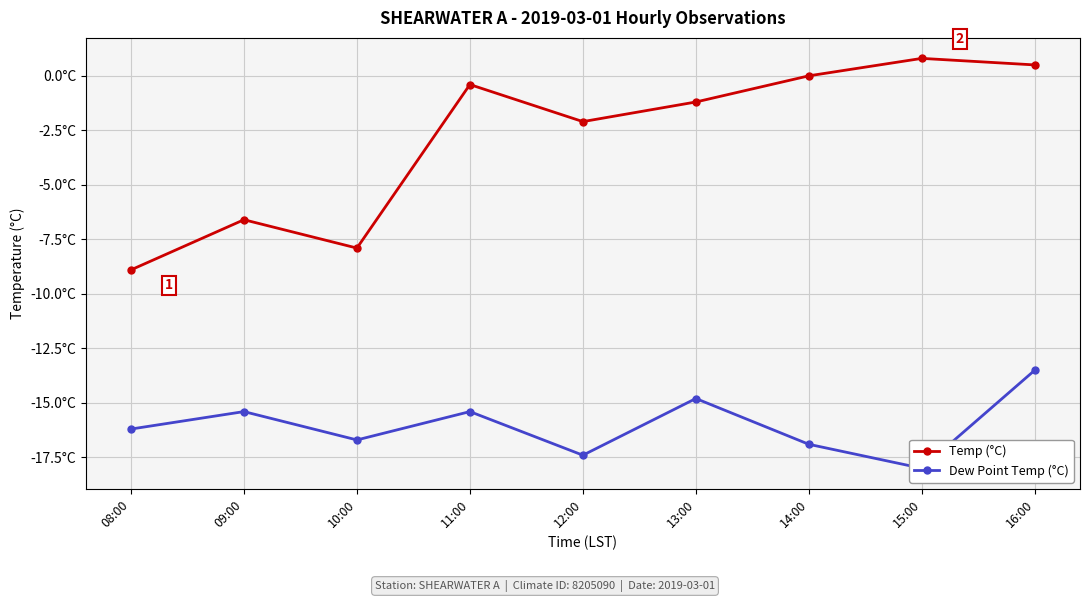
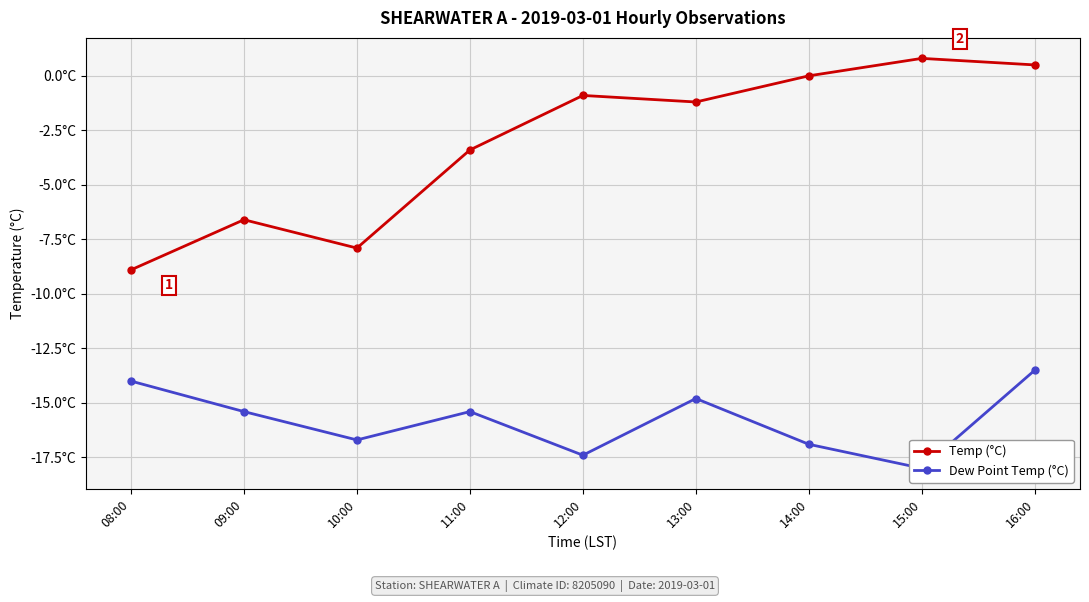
Dew Point Temp (°C), 08:00: -16.2°C -> -14.0°C
Temp (°C), 11:00: -0.4°C -> -3.4°C
Temp (°C), 12:00: -2.1°C -> -0.9°C
